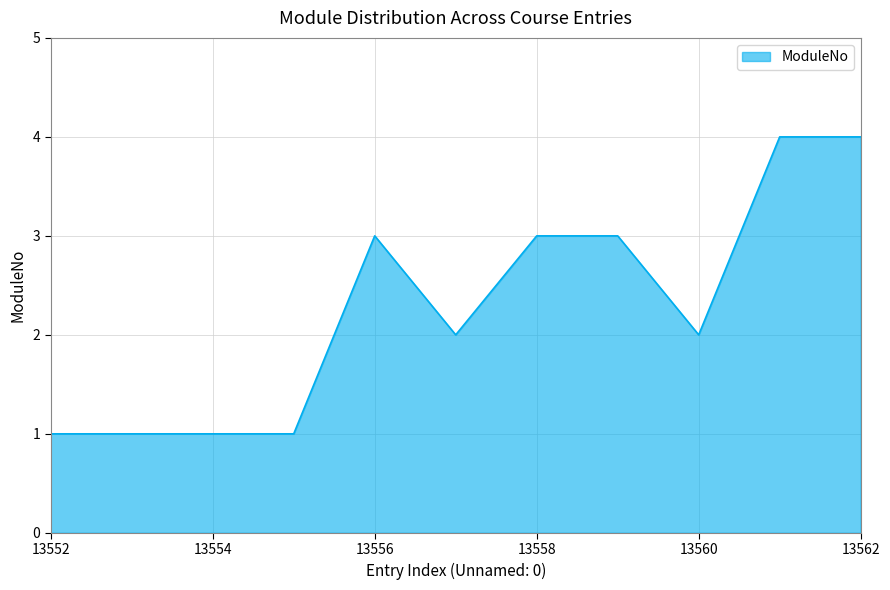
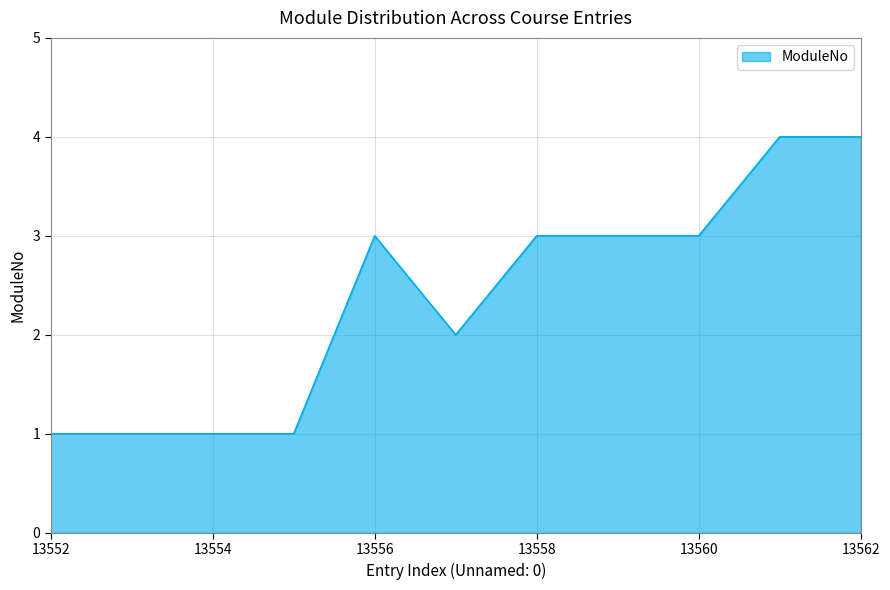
13560: 2 -> 3
